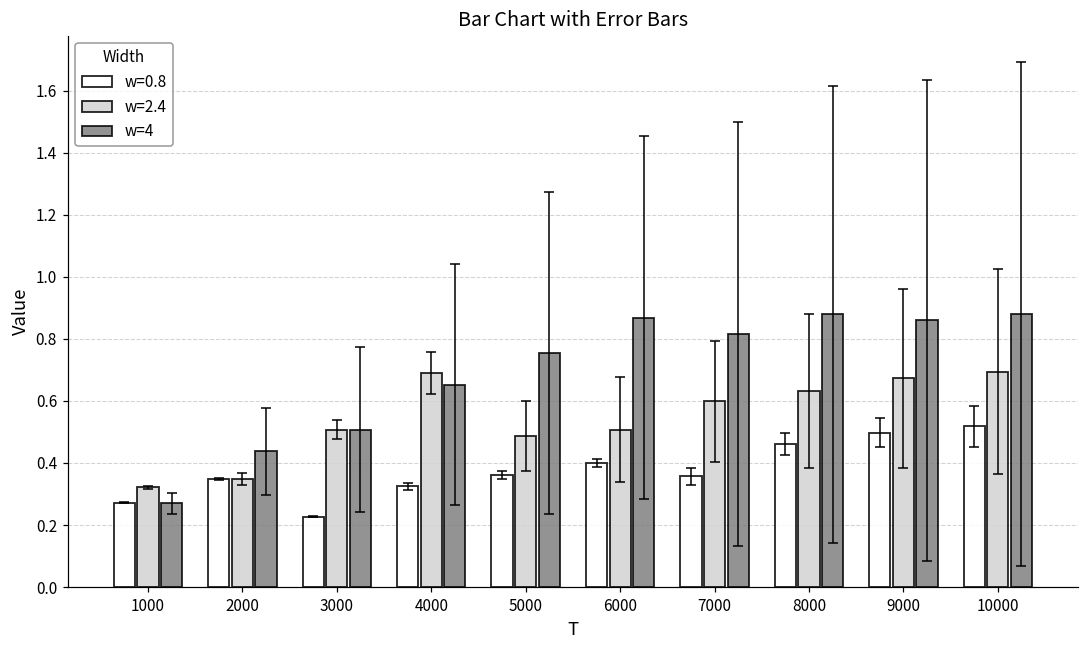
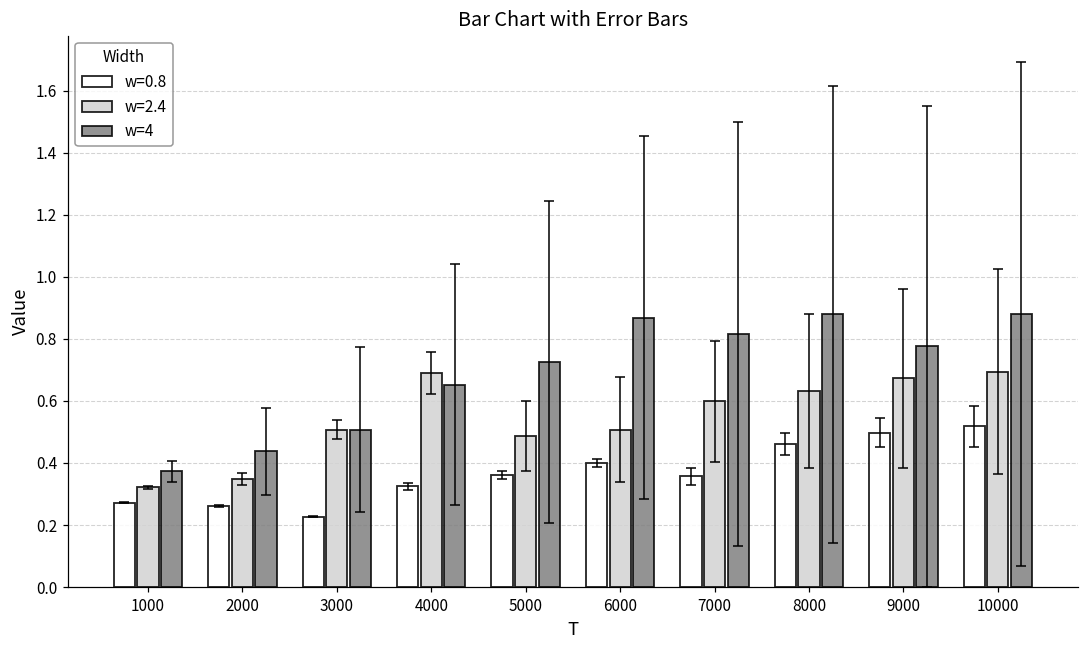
w=4, 1000: 0.27 -> 0.37
w=0.8, 2000: 0.35 -> 0.26
w=4, 5000: 0.75 -> 0.73
w=4, 9000: 0.86 -> 0.78
